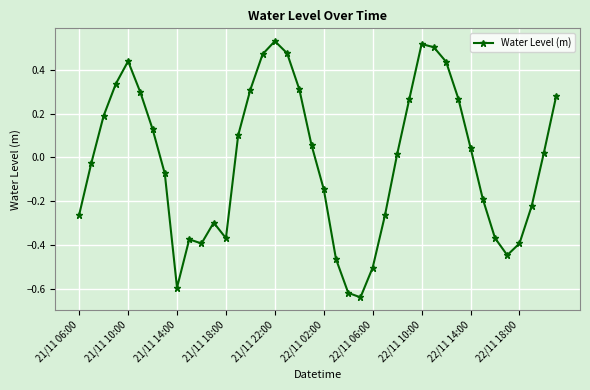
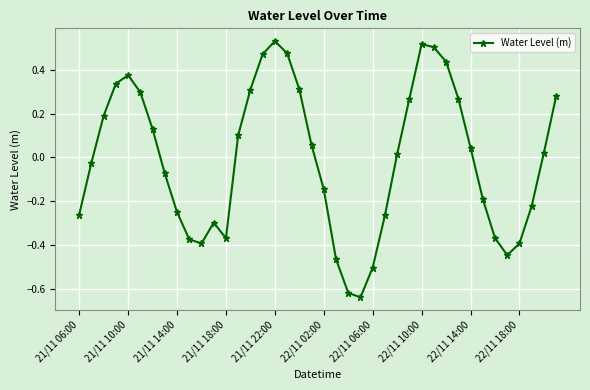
21/11 10:00: 0.44 -> 0.38
21/11 14:00: -0.59 -> -0.25
